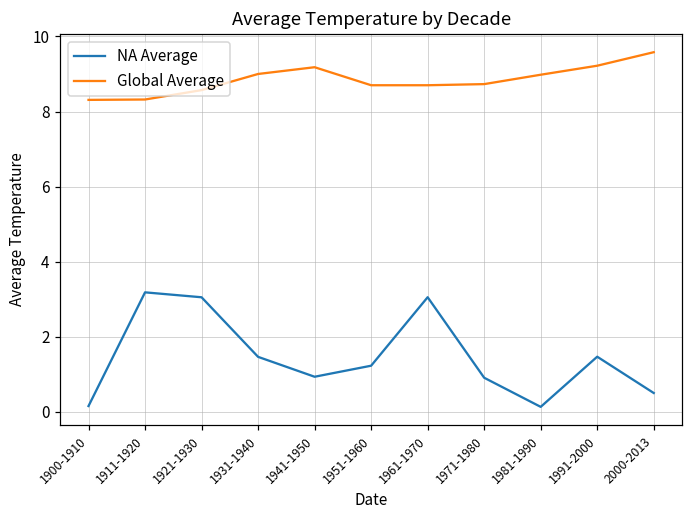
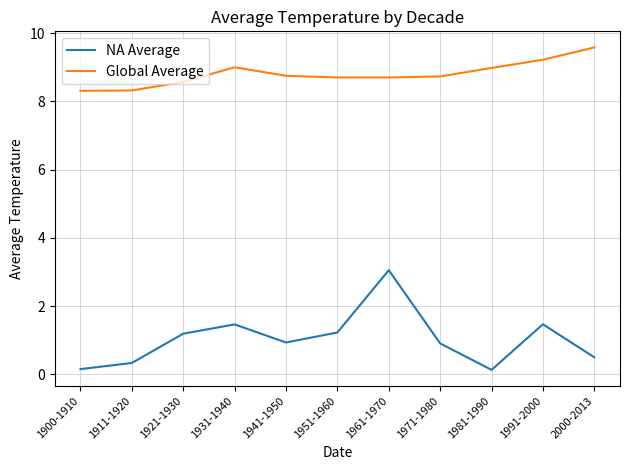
NA Average, 1911-1920: 3.2 -> 0.3
NA Average, 1921-1930: 3.1 -> 1.2
Global Average, 1941-1950: 9.2 -> 8.8
